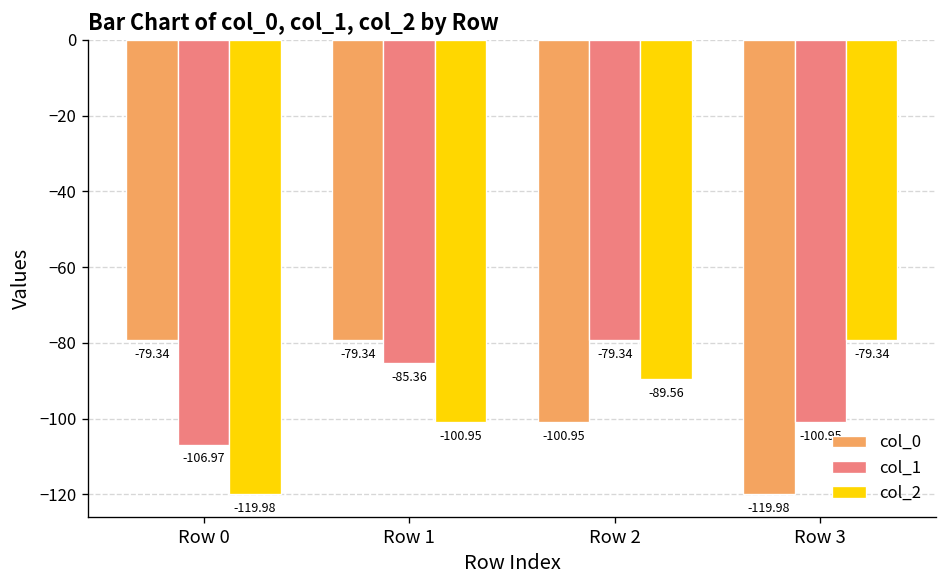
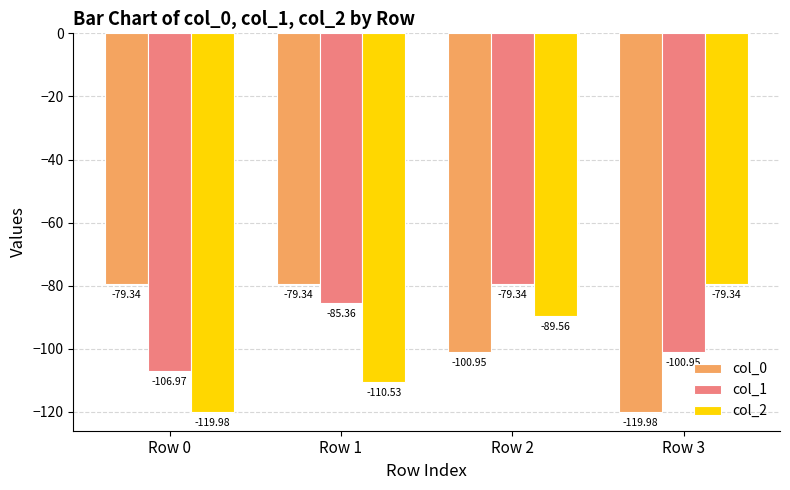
col_2, Row 1: -100.95 -> -110.53
